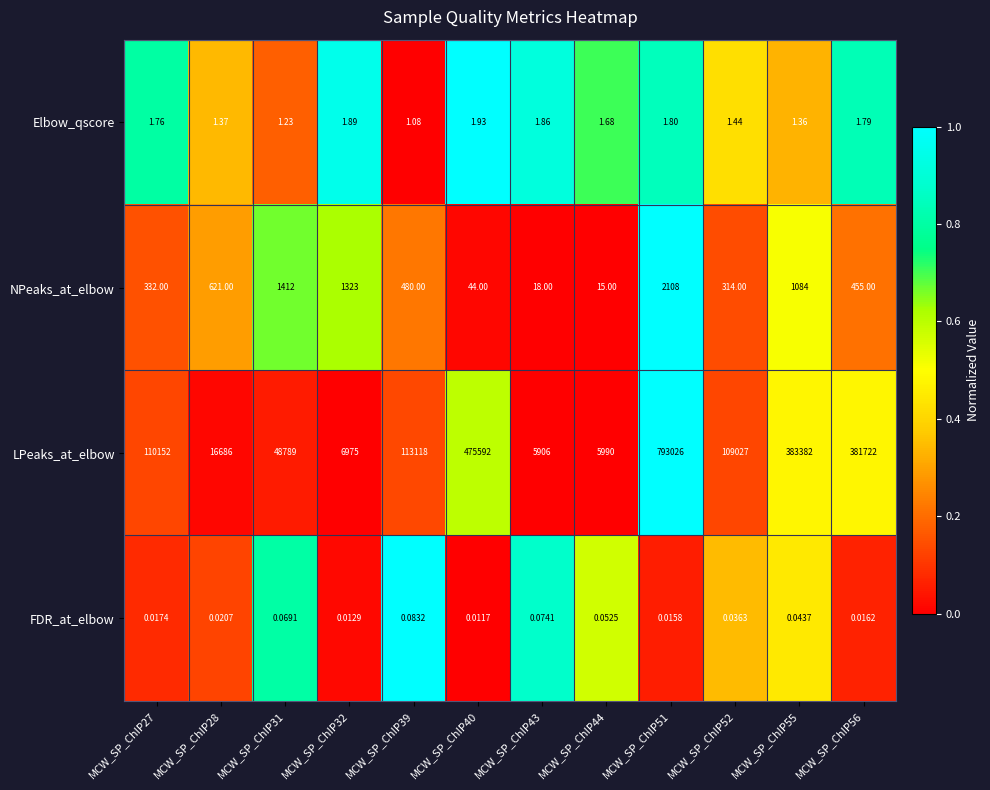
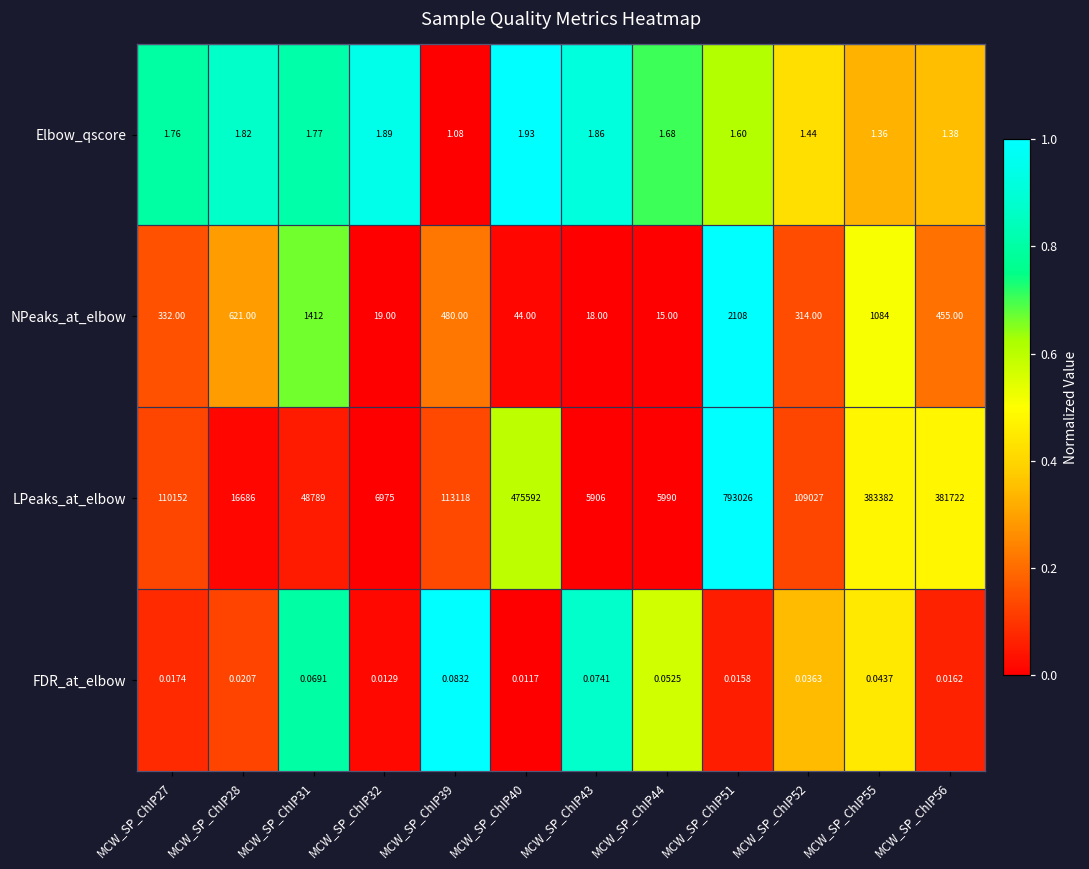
Elbow_qscore, MCW_SP_ChIP28: 1.37 -> 1.82
Elbow_qscore, MCW_SP_ChIP31: 1.23 -> 1.77
Elbow_qscore, MCW_SP_ChIP51: 1.80 -> 1.60
Elbow_qscore, MCW_SP_ChIP56: 1.79 -> 1.38
NPeaks_at_elbow, MCW_SP_ChIP32: 1323 -> 19.00
